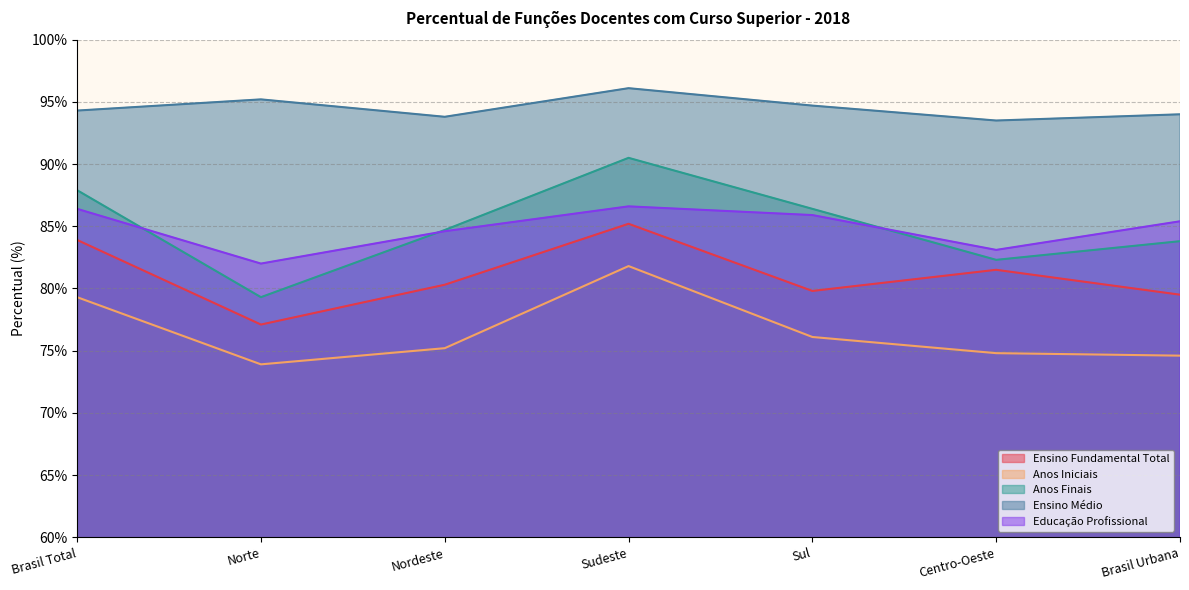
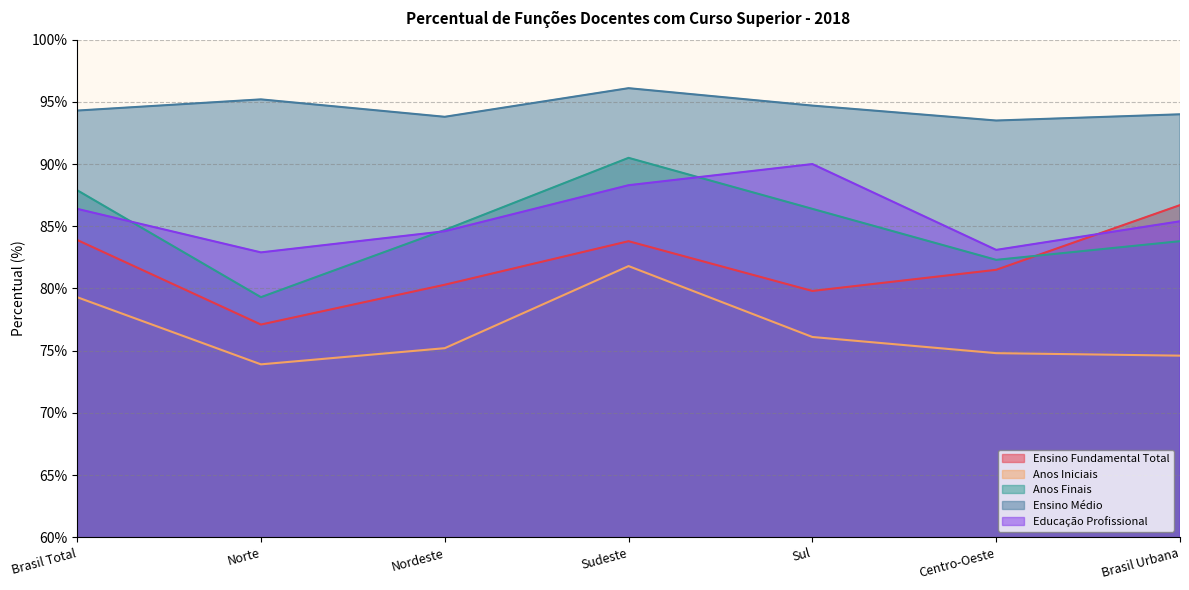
Educação Profissional, Norte: 82.0% -> 82.9%
Ensino Fundamental Total, Sudeste: 85.2% -> 83.8%
Educação Profissional, Sudeste: 86.6% -> 88.3%
Educação Profissional, Sul: 85.9% -> 90.0%
Ensino Fundamental Total, Brasil Urbana: 79.5% -> 86.7%
